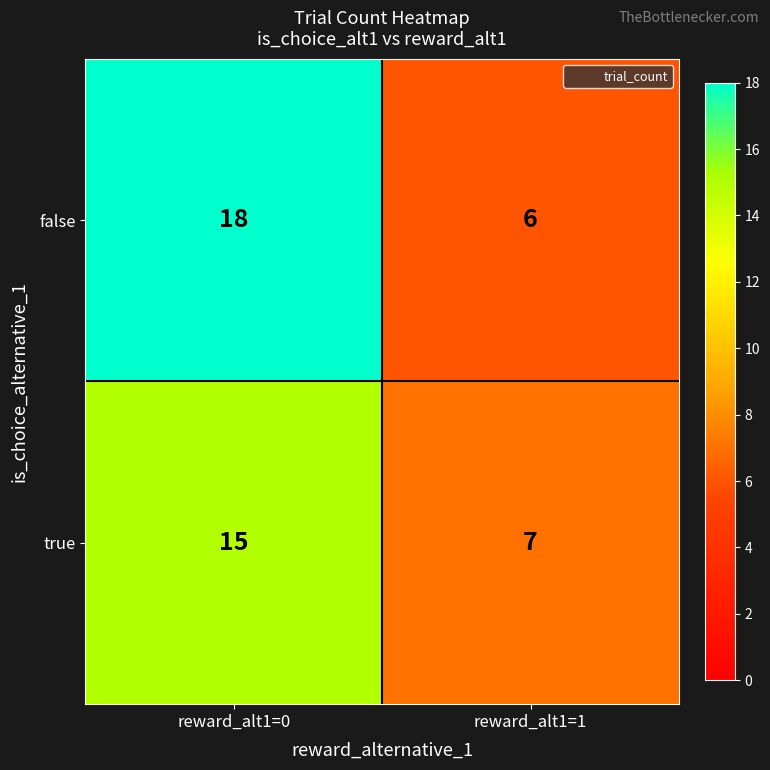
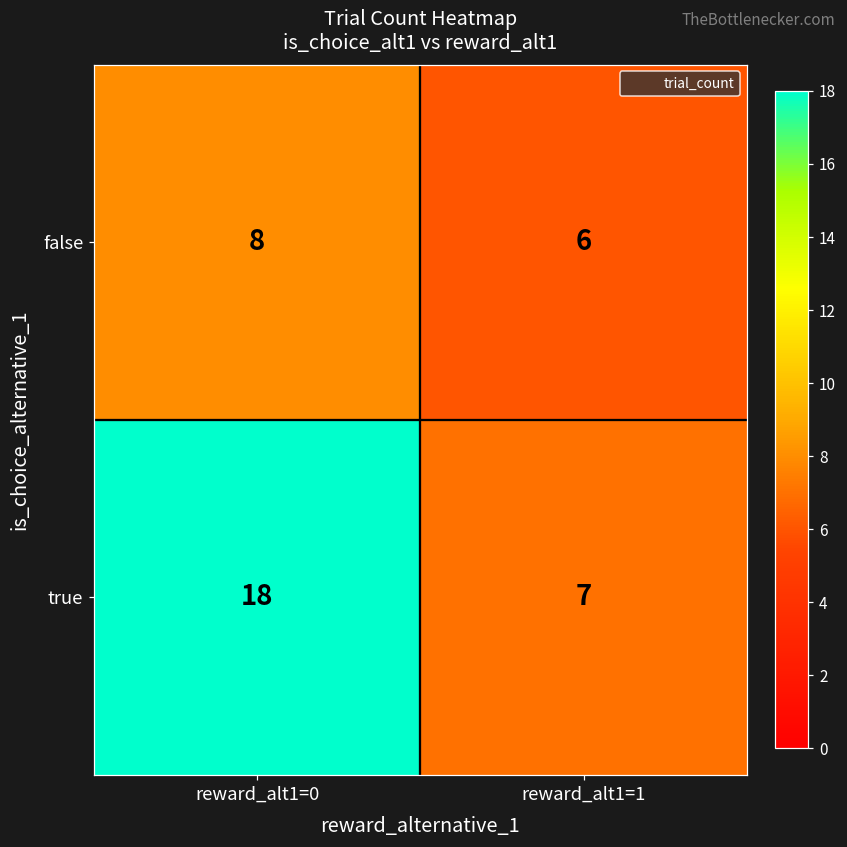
false, reward_alt1=0: 18 -> 8
true, reward_alt1=0: 15 -> 18
